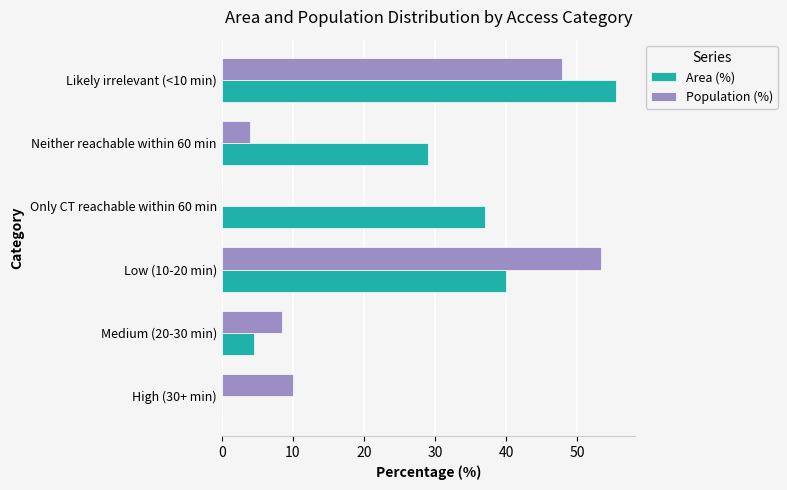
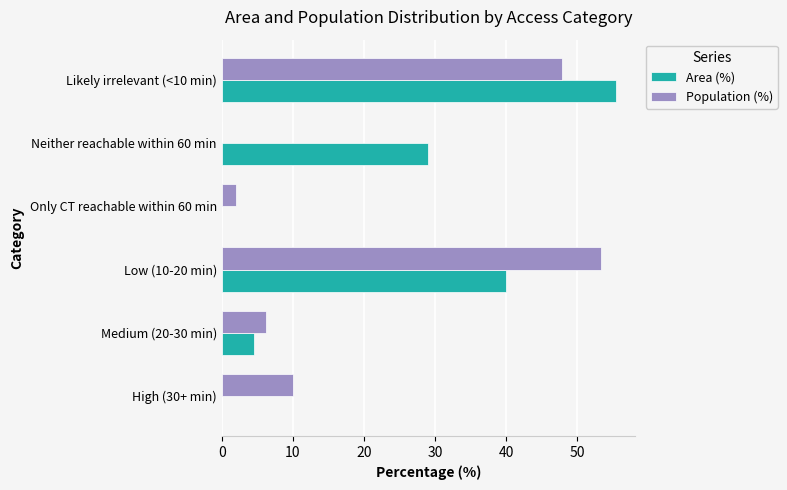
Population (%), Neither reachable within 60 min: 4 -> 0
Population (%), Only CT reachable within 60 min: 0 -> 2
Area (%), Only CT reachable within 60 min: 37 -> 0
Population (%), Medium (20-30 min): 9 -> 6
